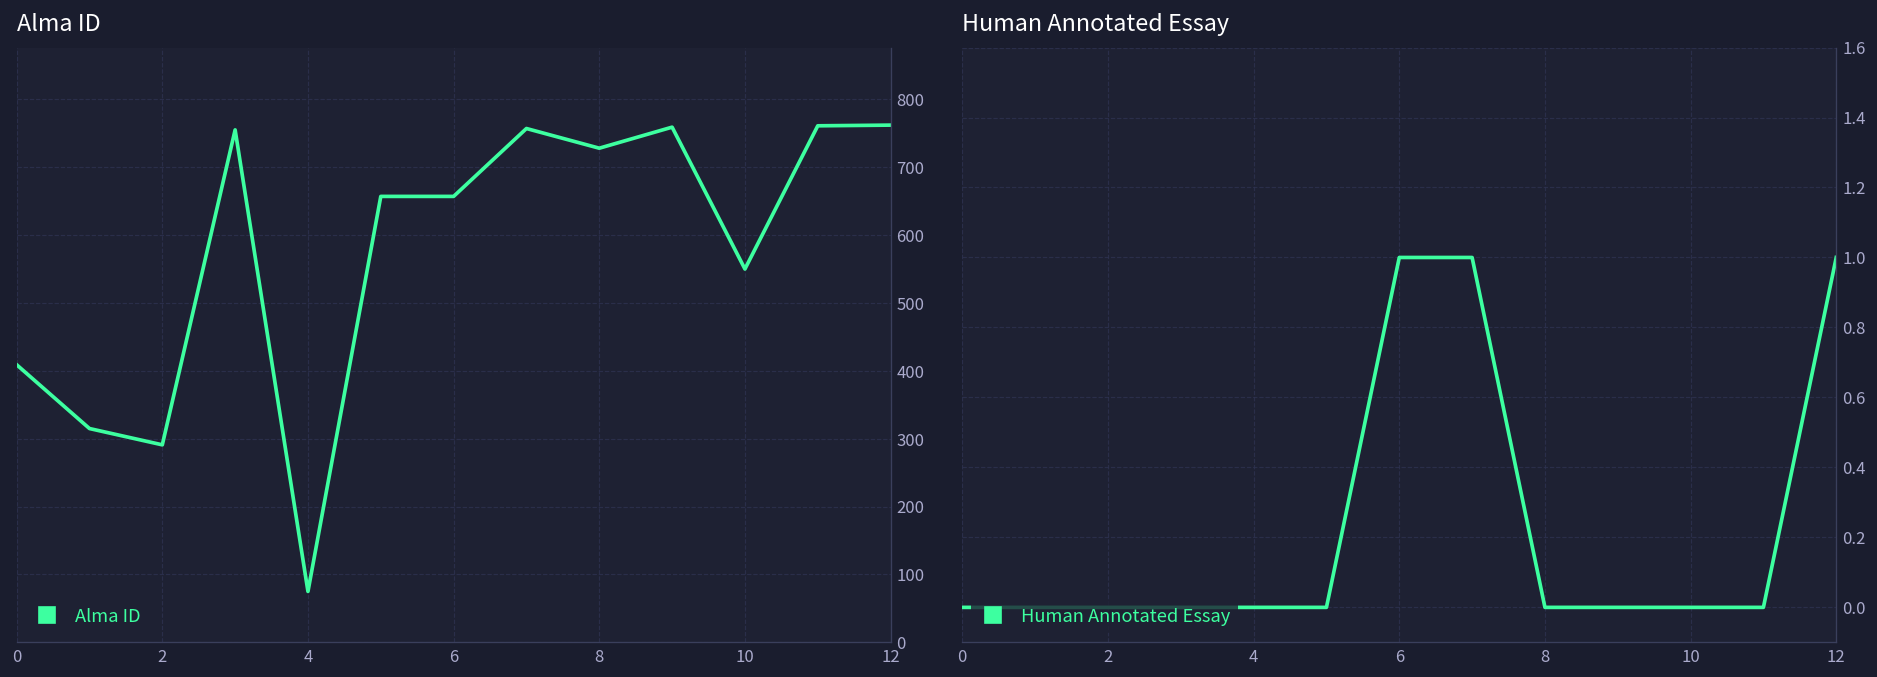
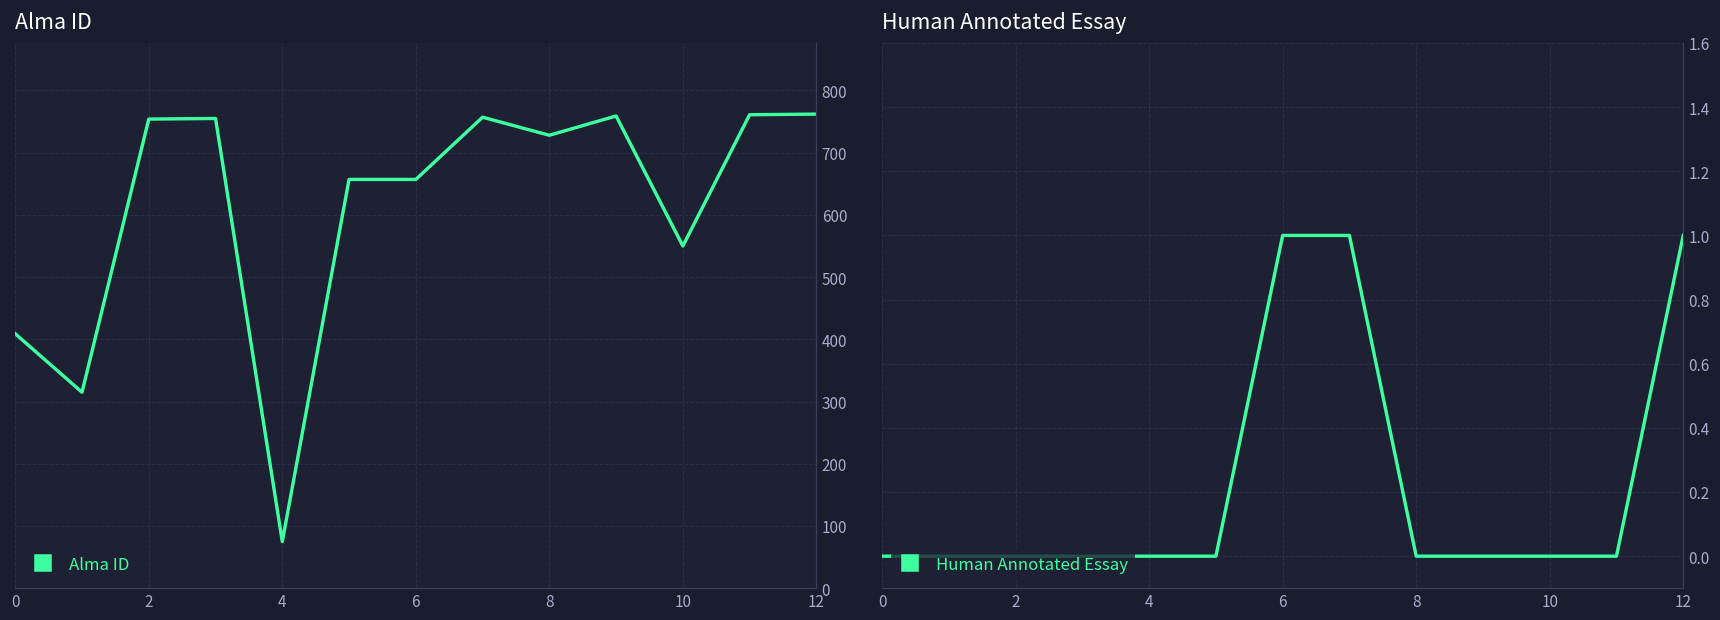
Alma ID, 2: 290 -> 750
